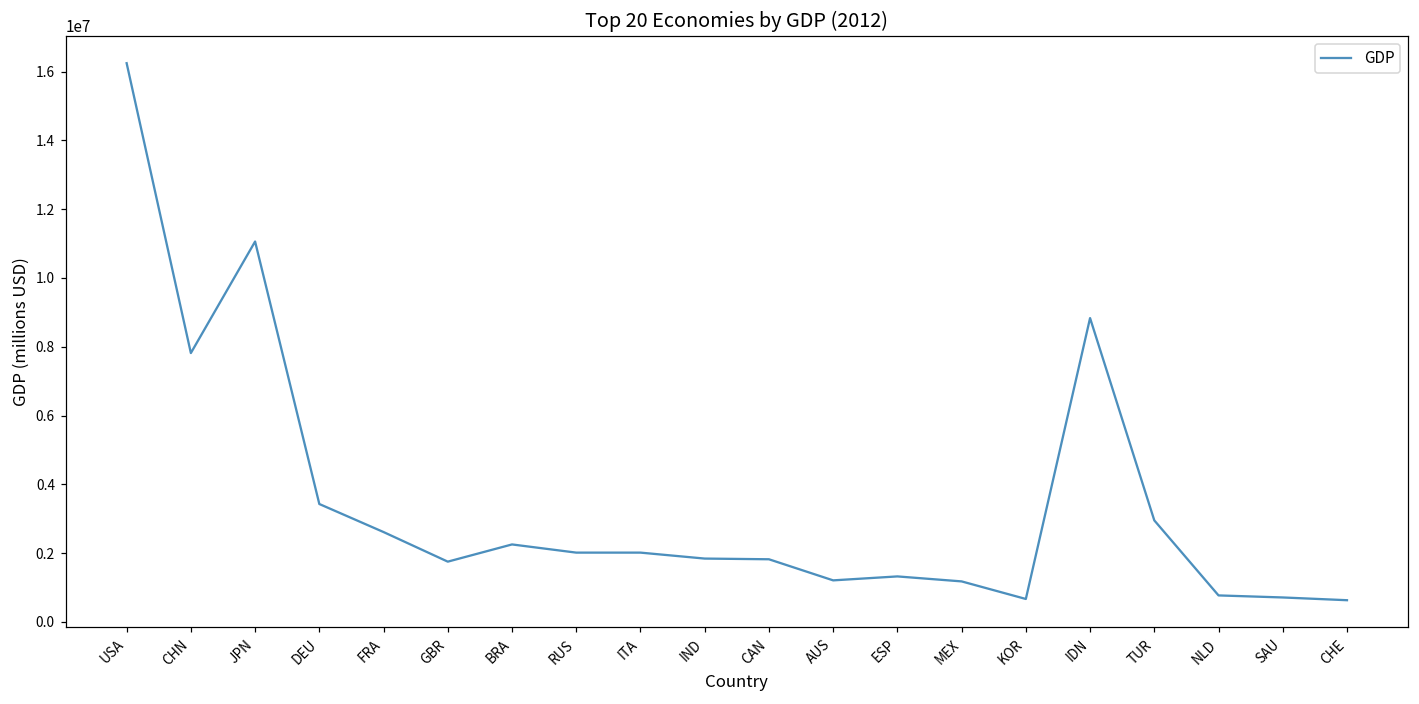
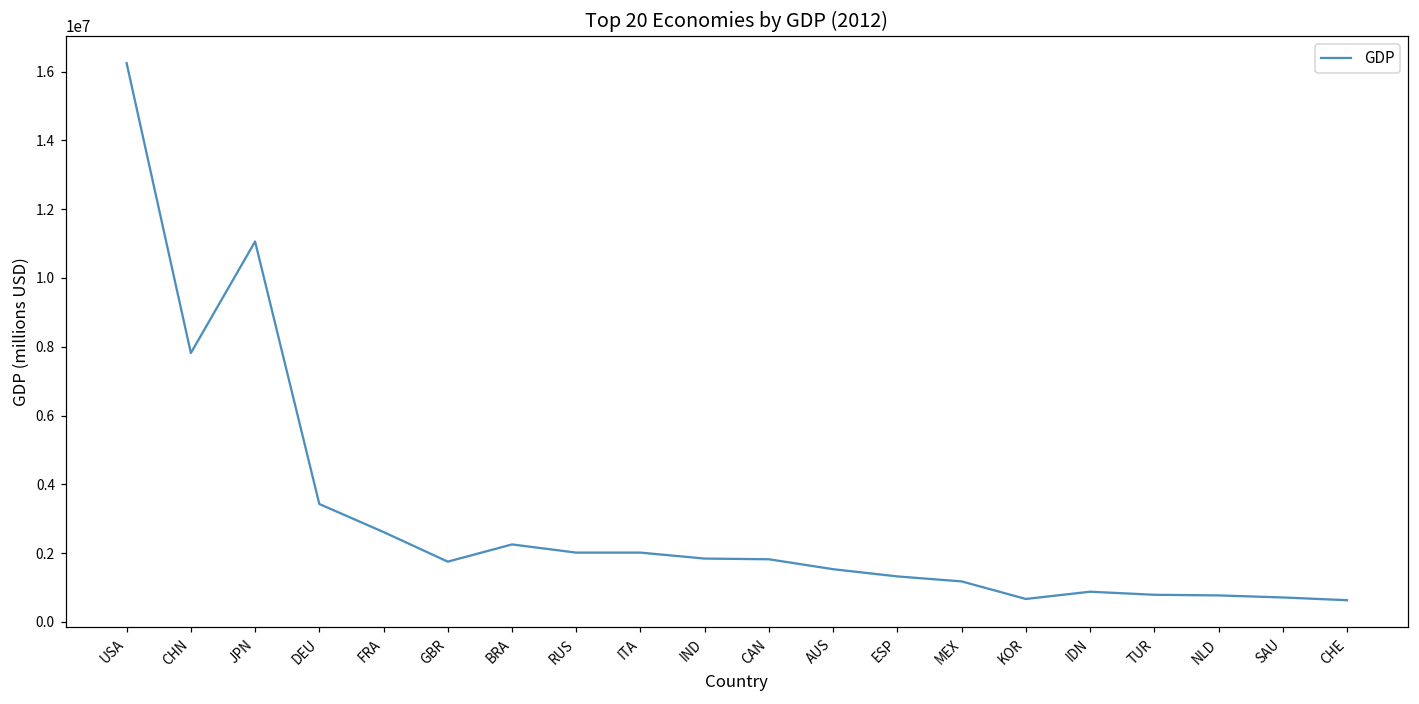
AUS: 1200000 -> 1500000
IDN: 8800000 -> 900000
TUR: 3000000 -> 800000
